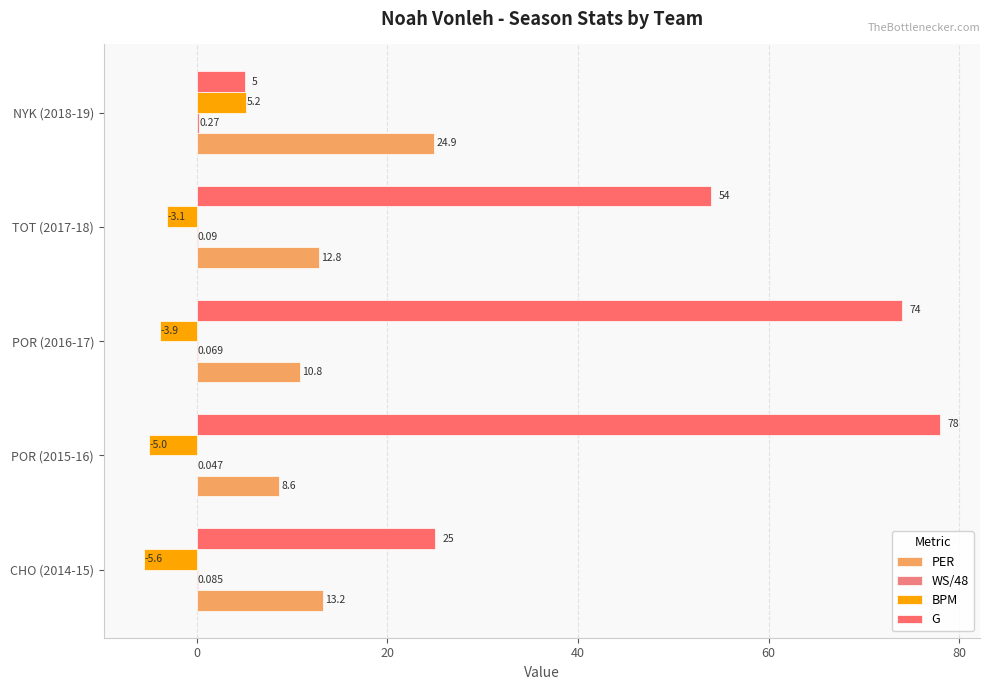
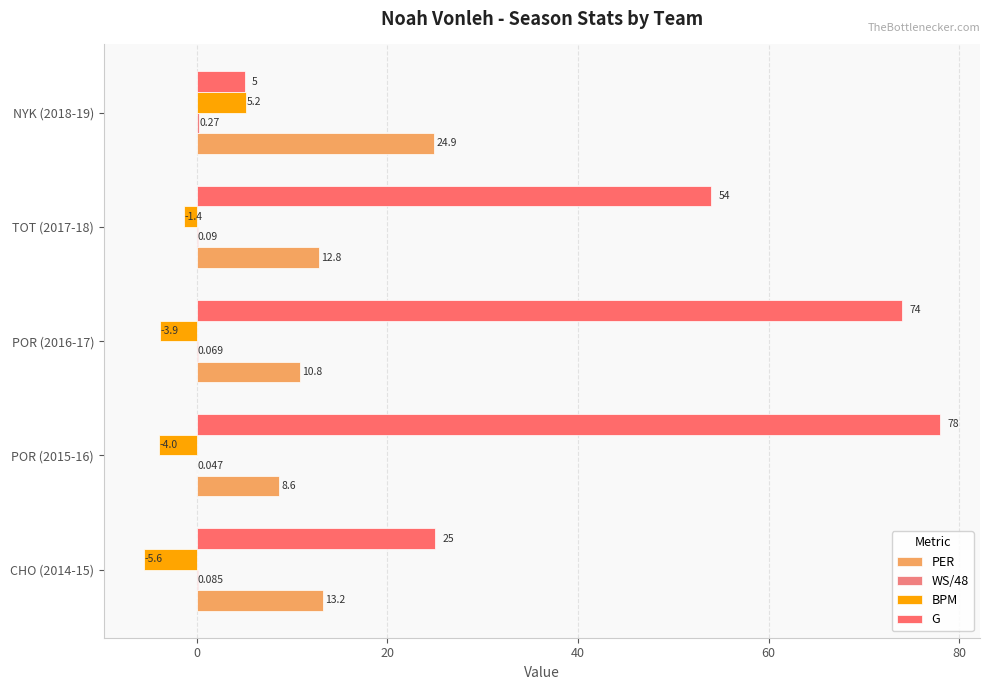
BPM, TOT (2017-18): -3.1 -> -1.4
BPM, POR (2015-16): -5.0 -> -4.0
